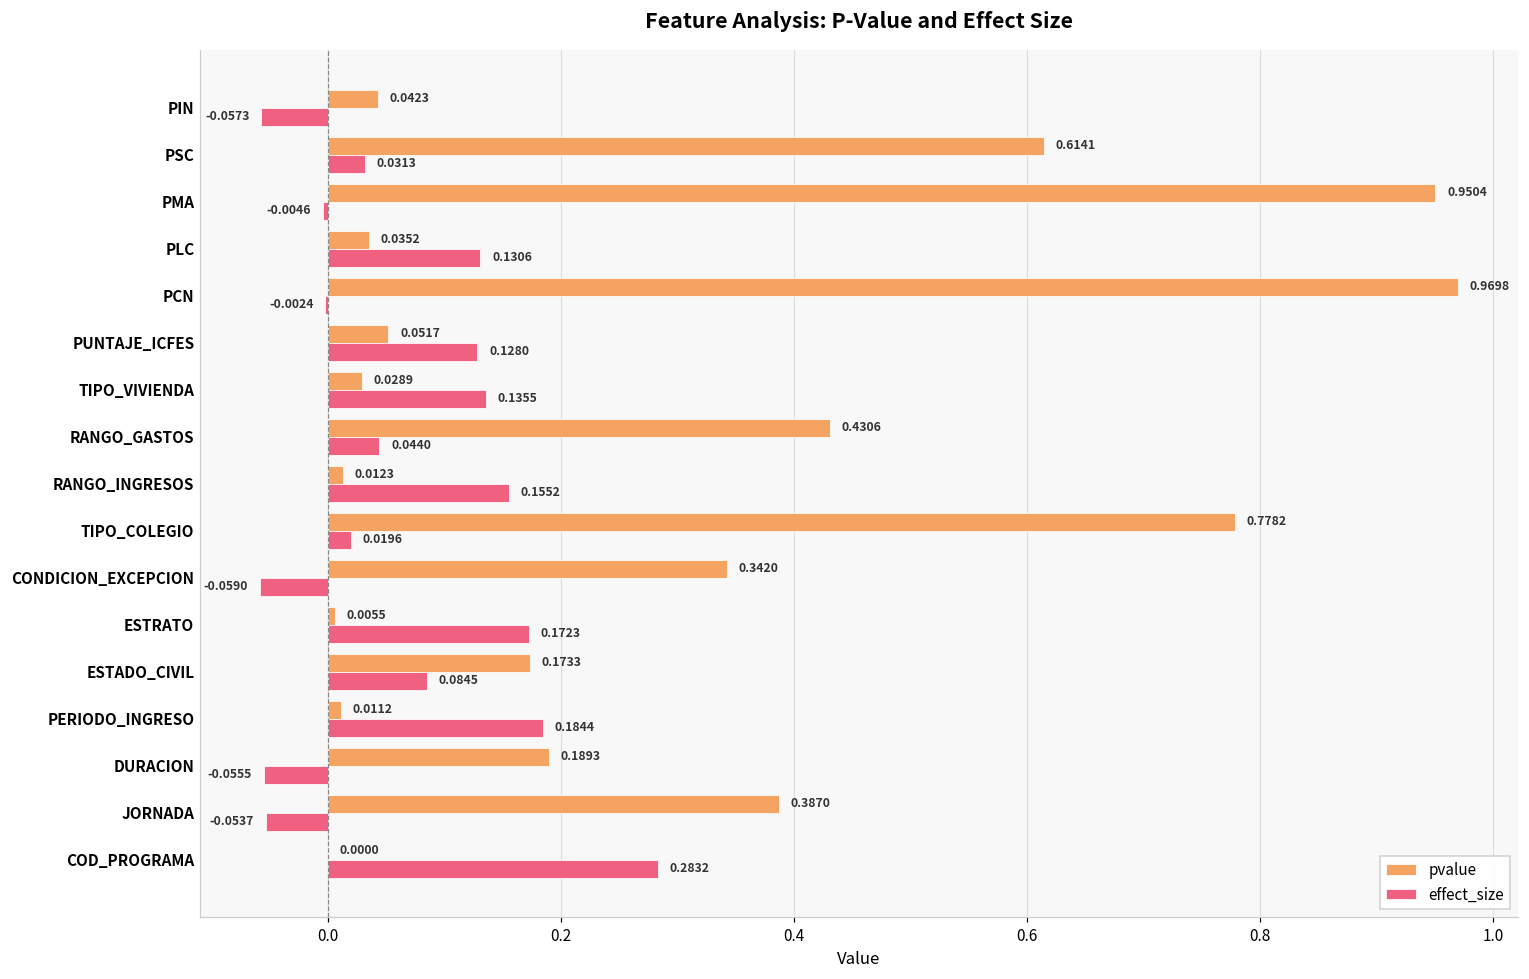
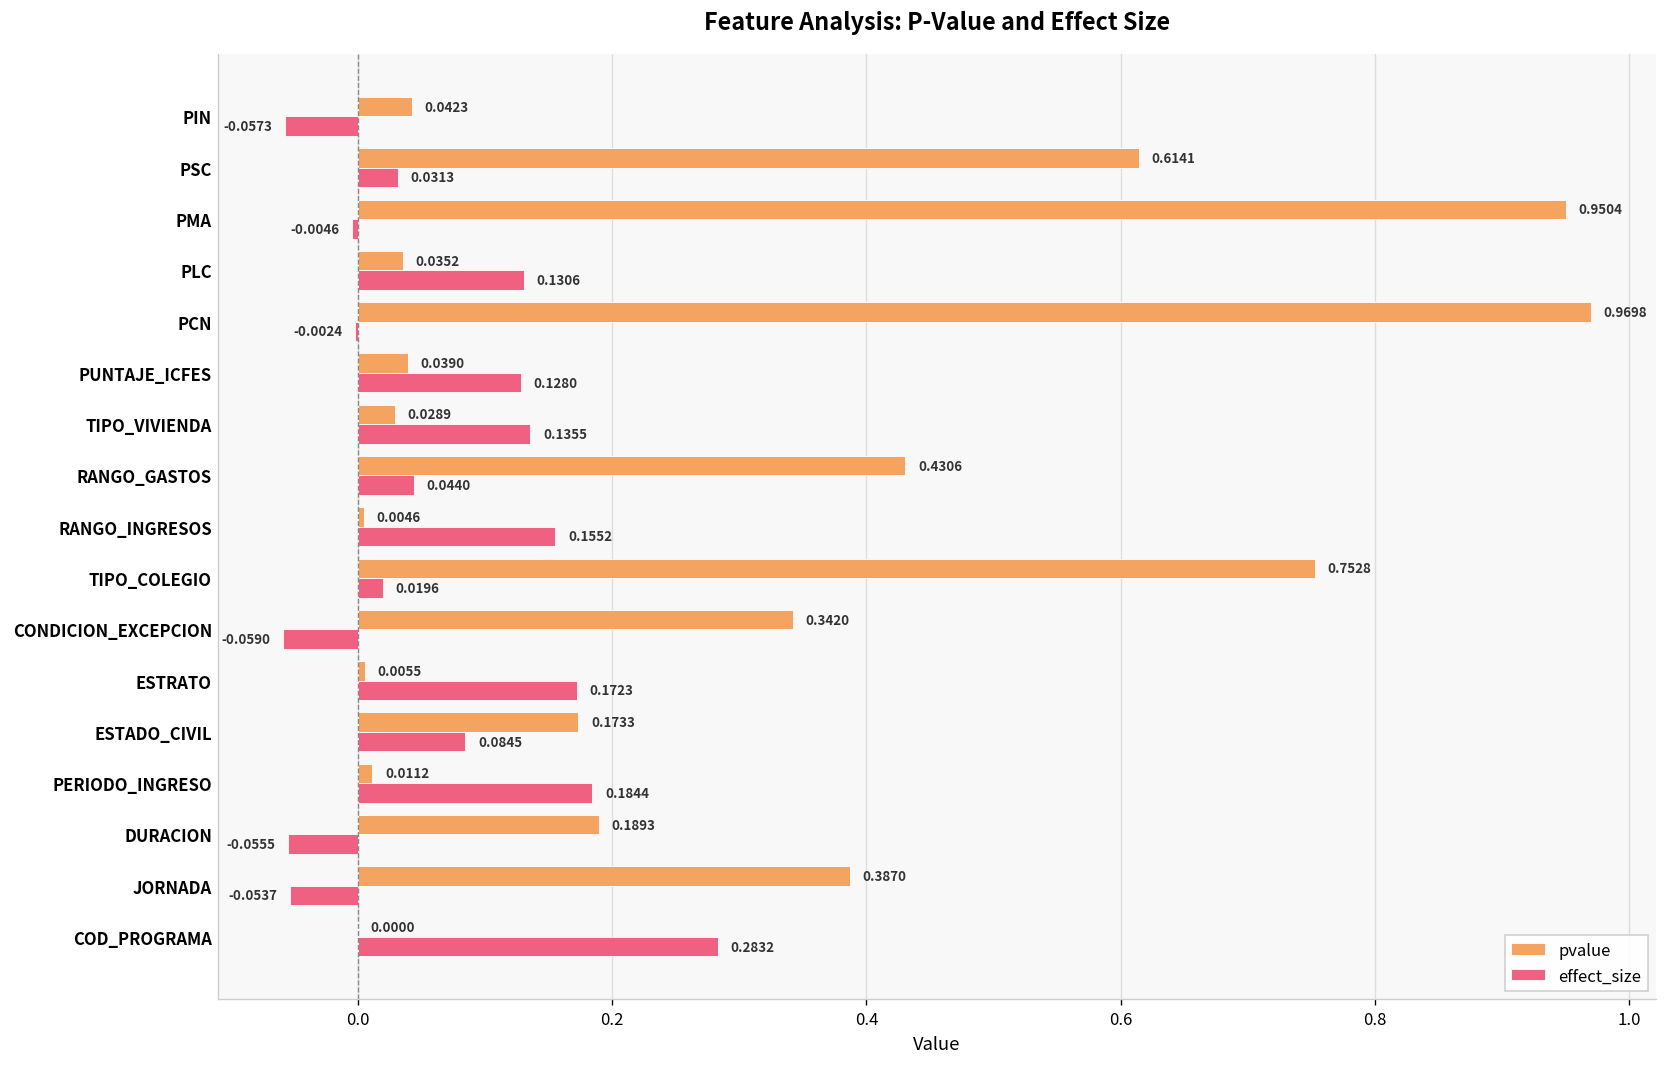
pvalue, PUNTAJE_ICFES: 0.0517 -> 0.0390
pvalue, RANGO_INGRESOS: 0.0123 -> 0.0046
pvalue, TIPO_COLEGIO: 0.7782 -> 0.7528
